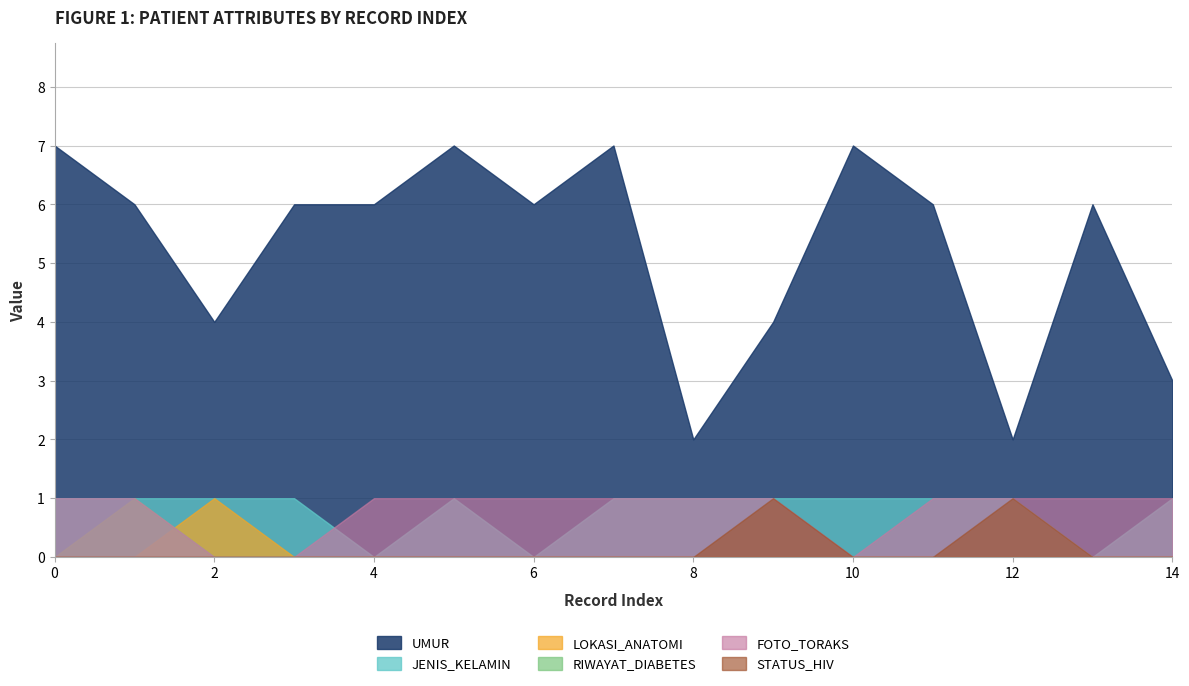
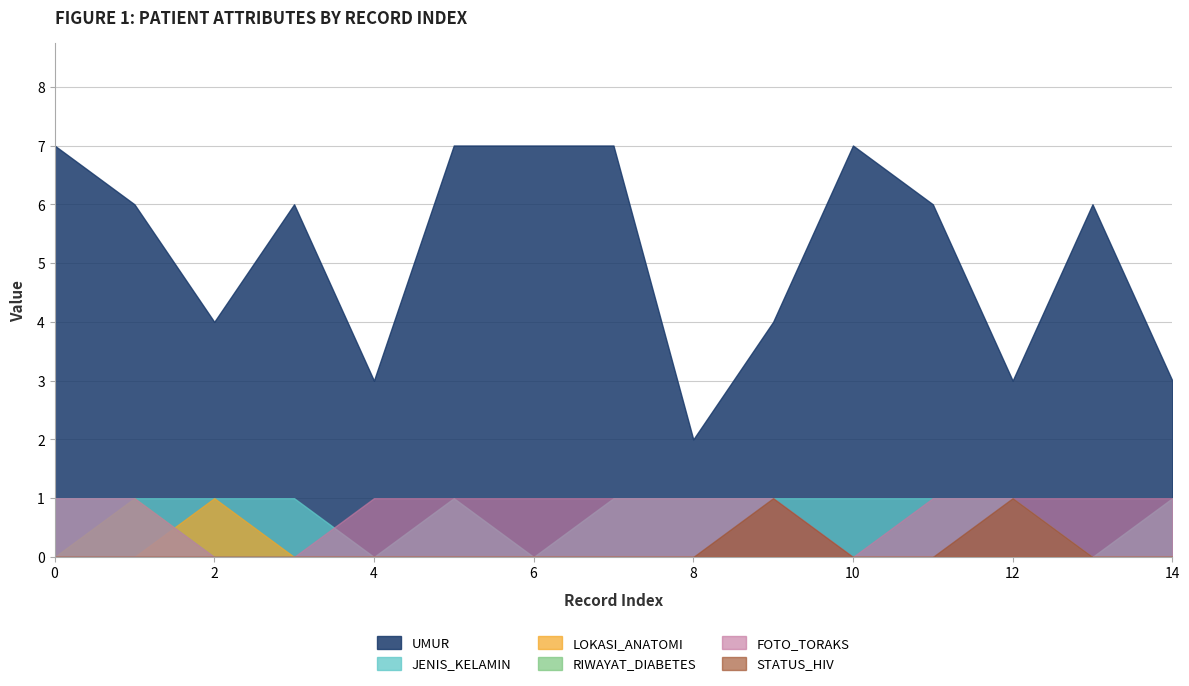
UMUR, 4: 6 -> 3
UMUR, 6: 6 -> 7
UMUR, 12: 2 -> 3
